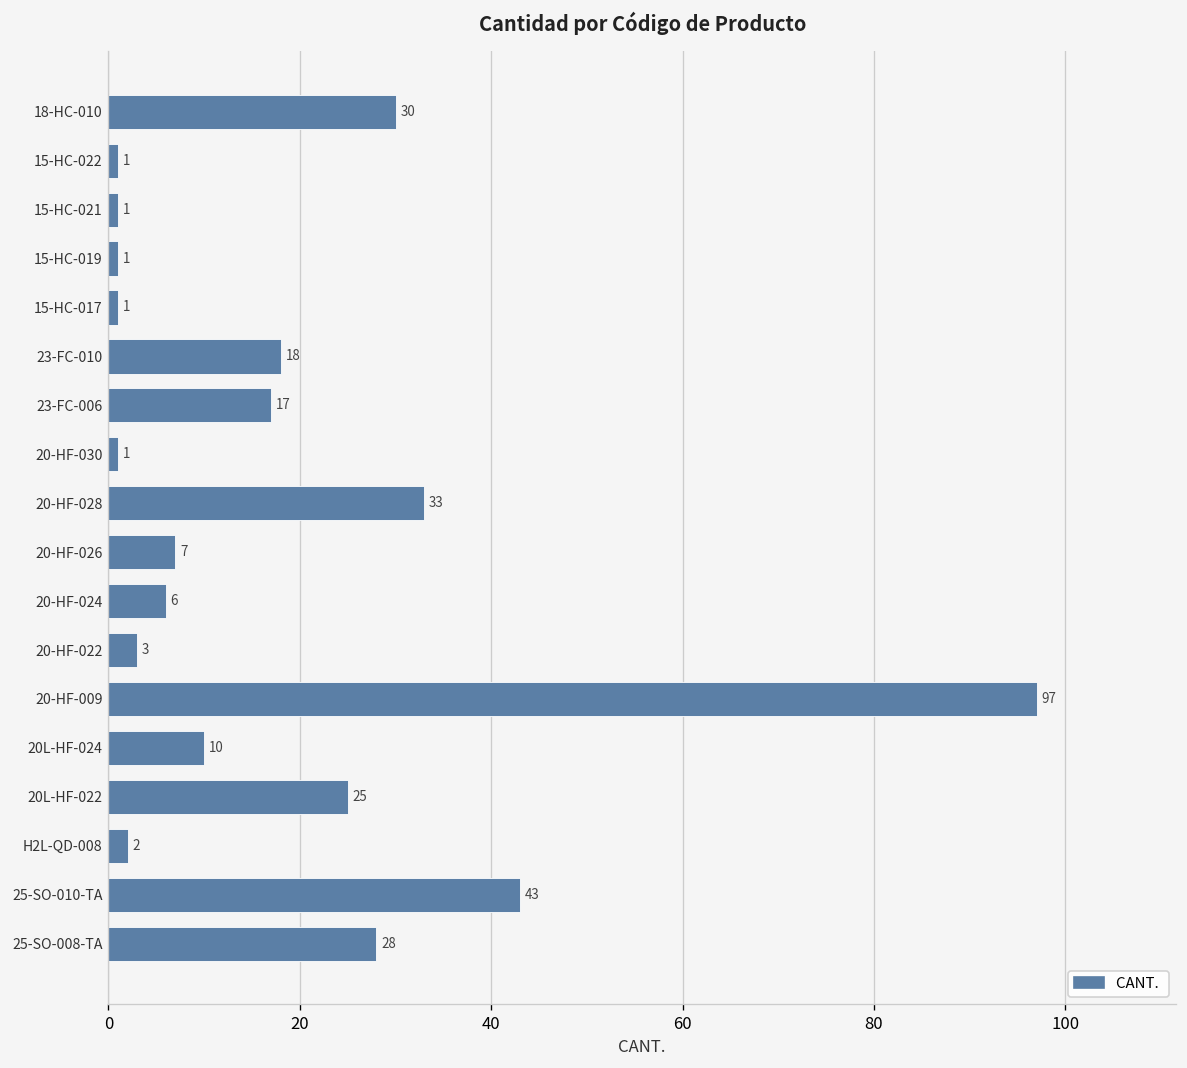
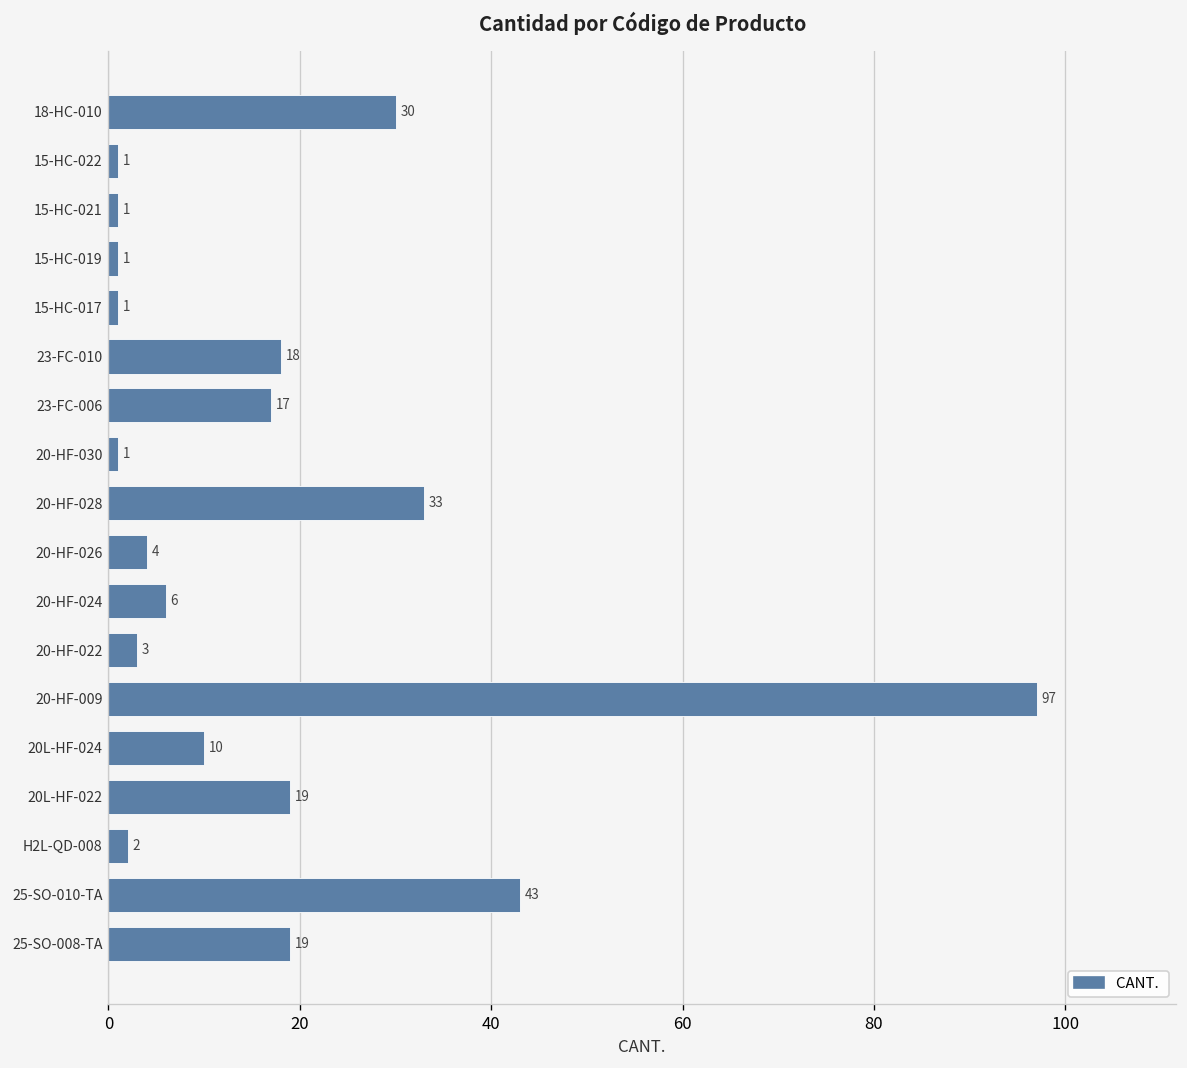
20-HF-026: 7 -> 4
20L-HF-022: 25 -> 19
25-SO-008-TA: 28 -> 19
